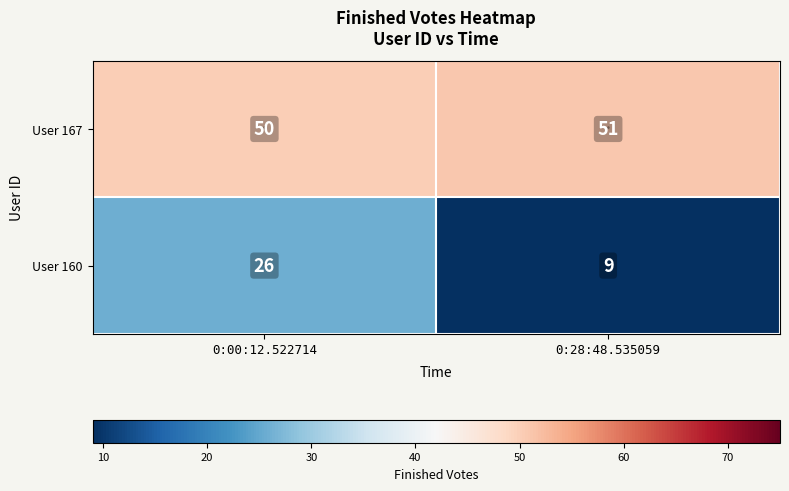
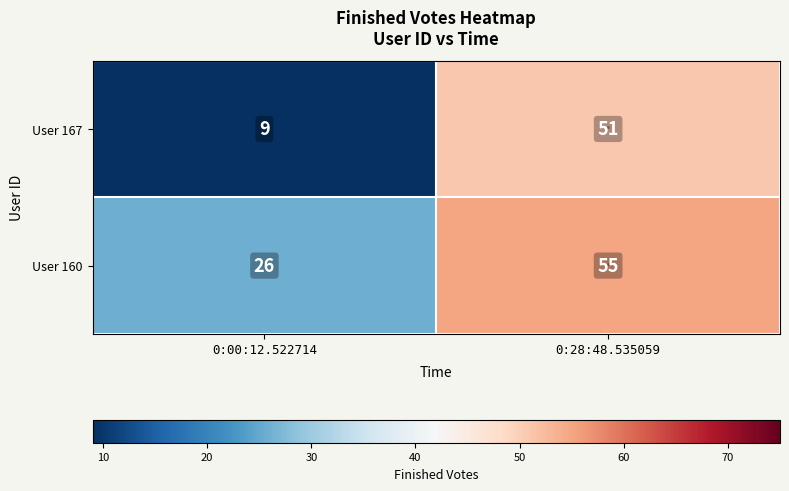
User 167, 0:00:12.522714: 50 -> 9
User 160, 0:28:48.535059: 9 -> 55
